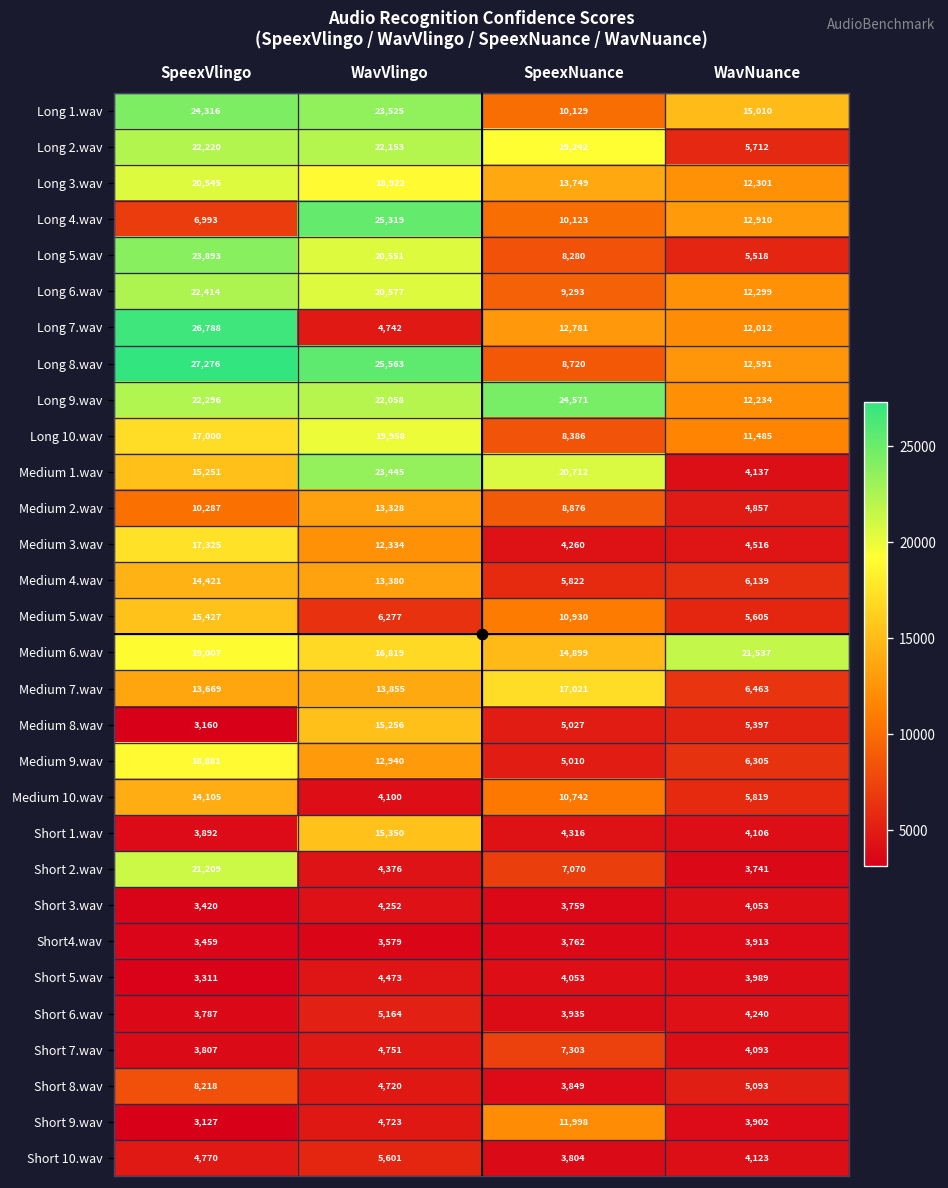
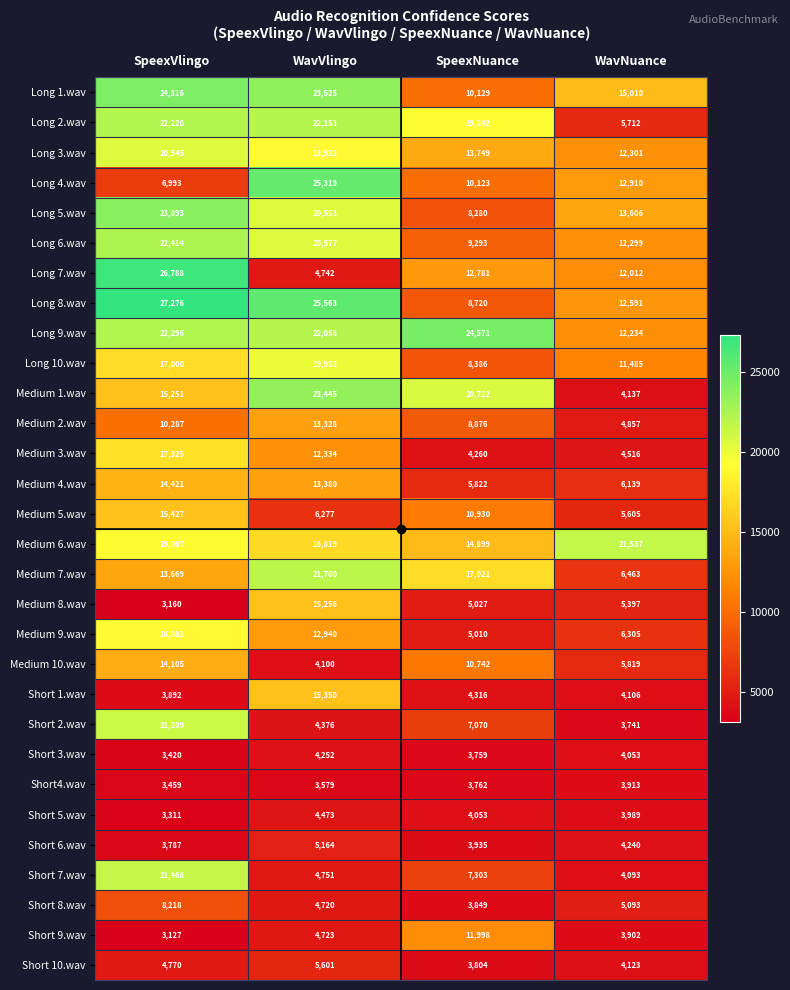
Long 5.wav, WavNuance: 5,518 -> 13,606
Medium 7.wav, WavVlingo: 13,855 -> 21,760
Short 7.wav, SpeexVlingo: 3,807 -> 21,468
